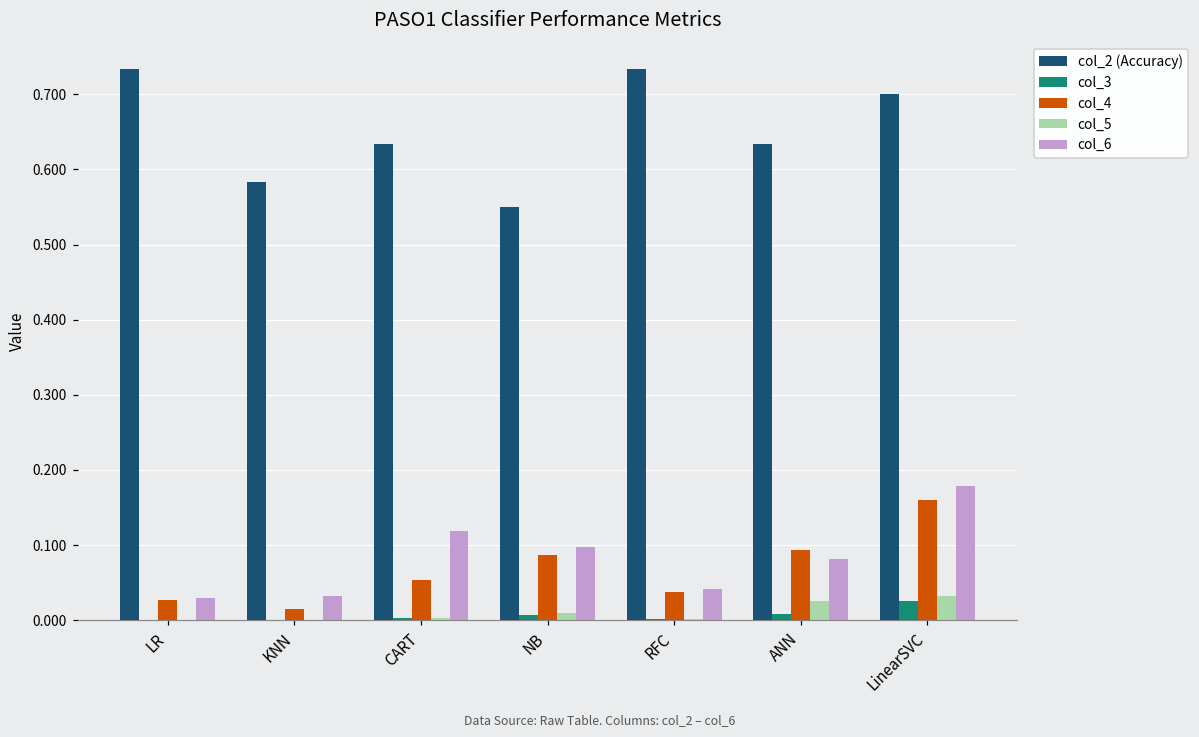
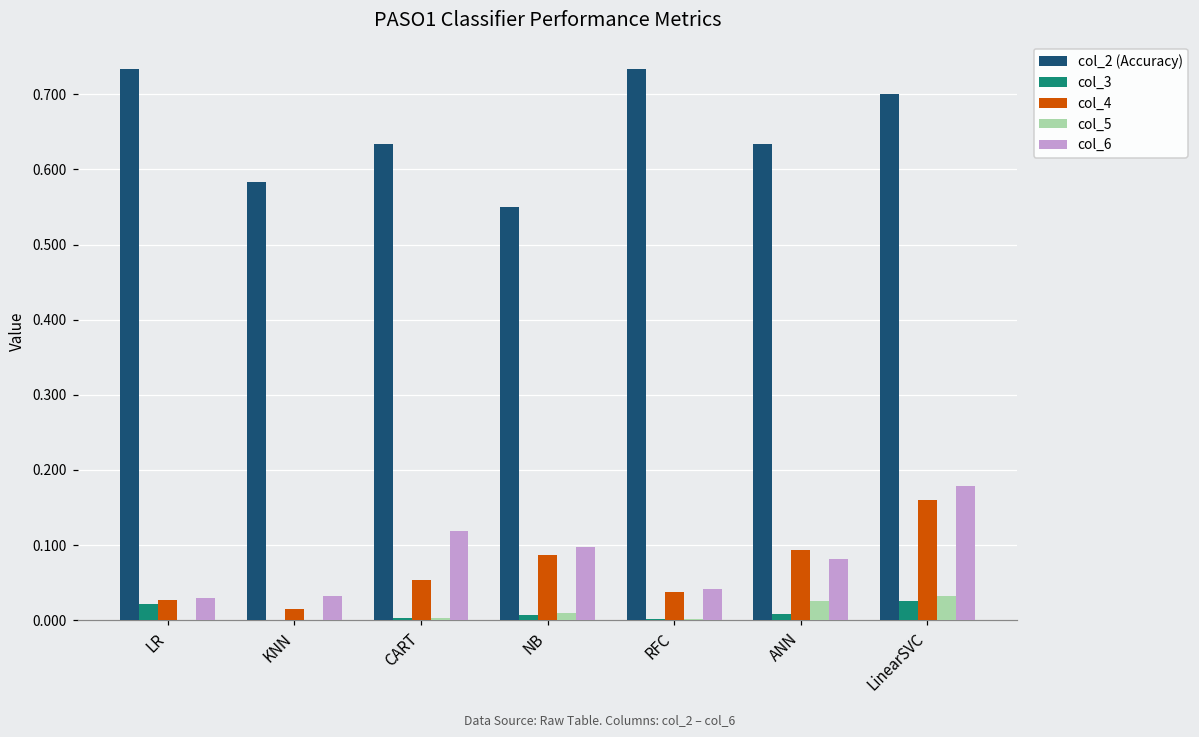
col_3, LR: 0.00 -> 0.02
